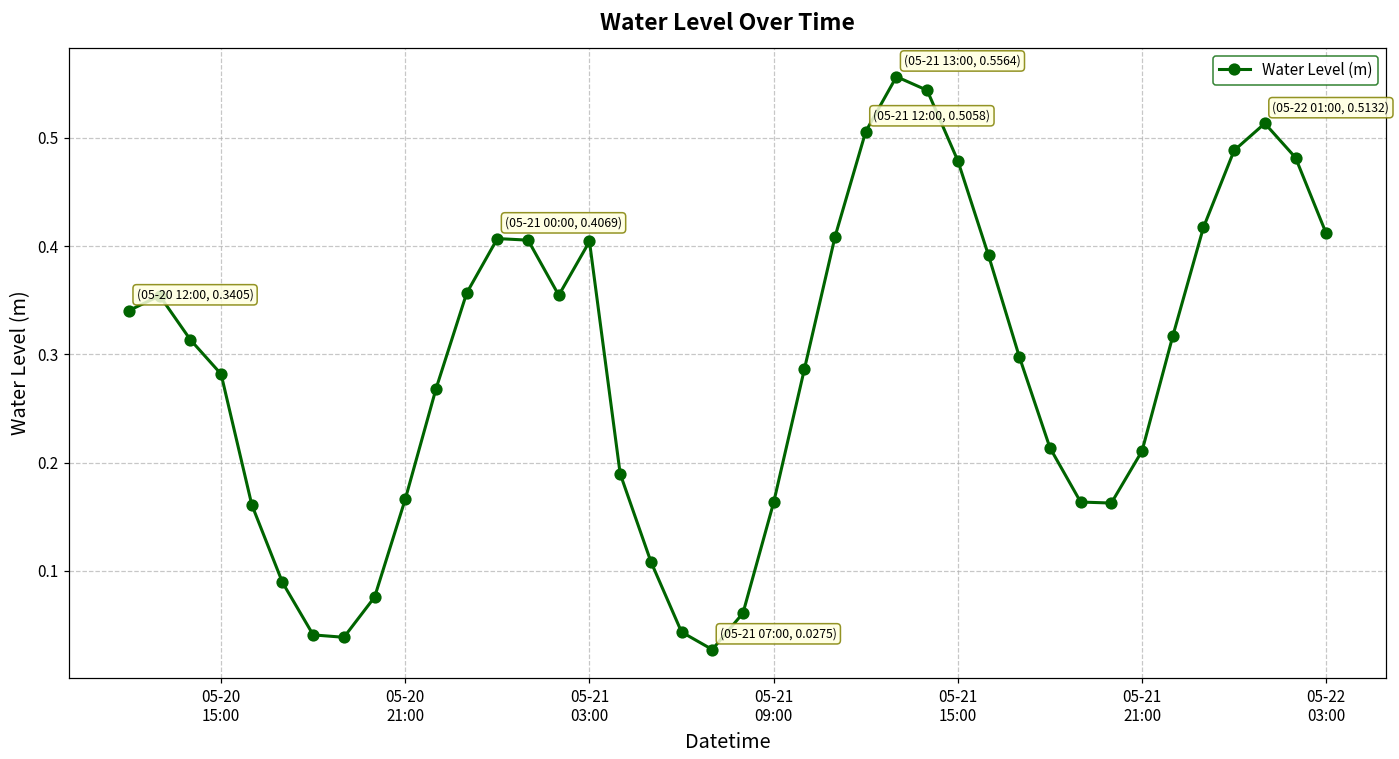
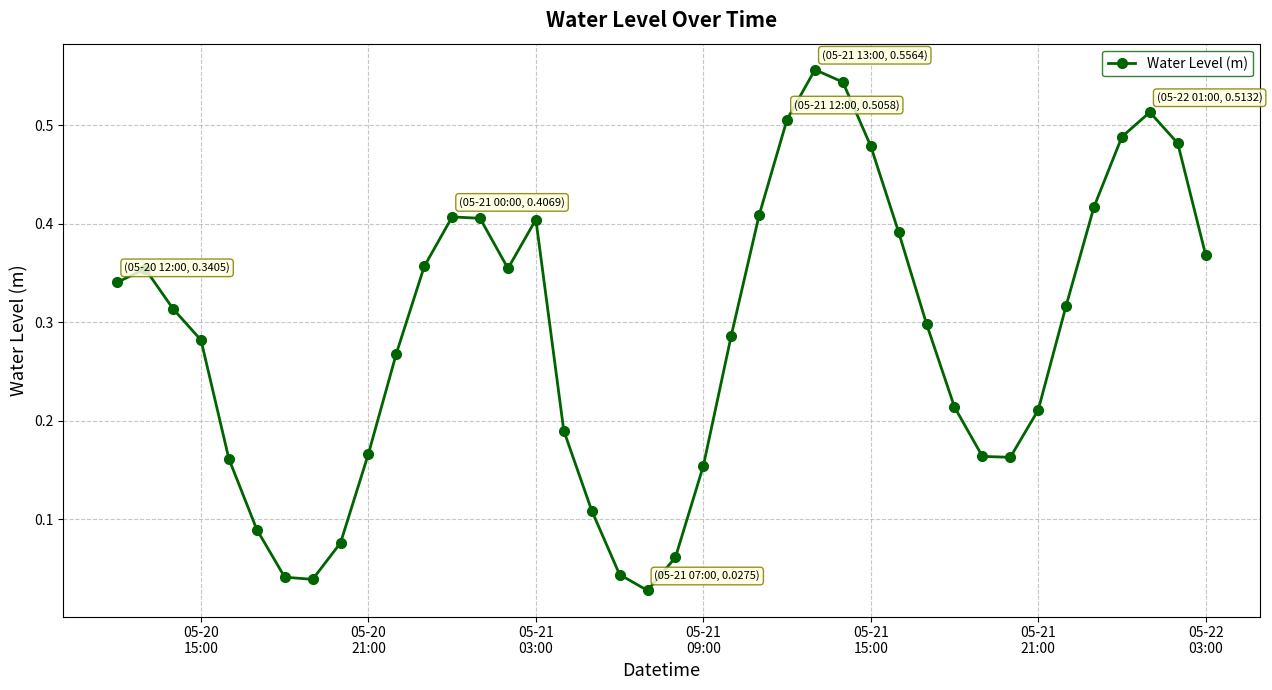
05-21 09:00: 0.16 -> 0.15
05-22 03:00: 0.41 -> 0.37
